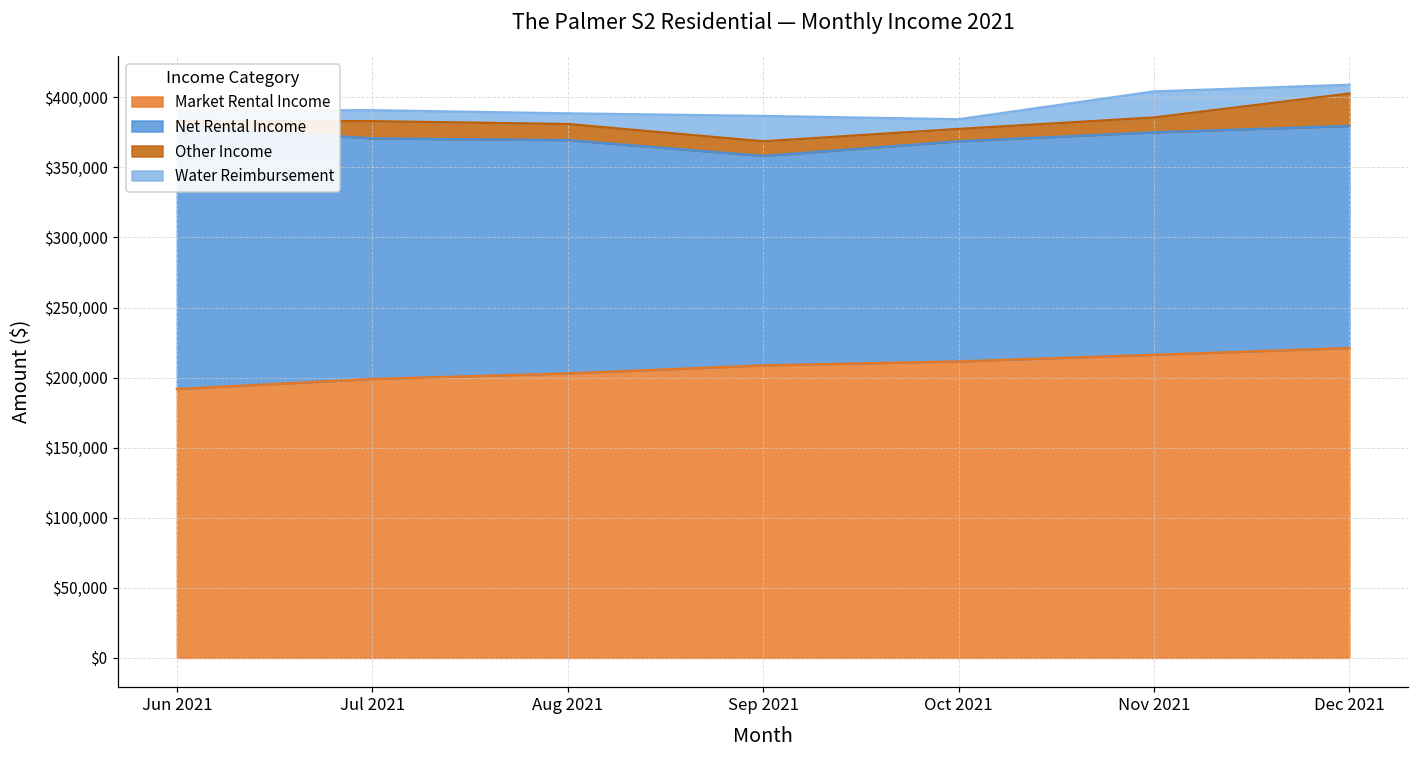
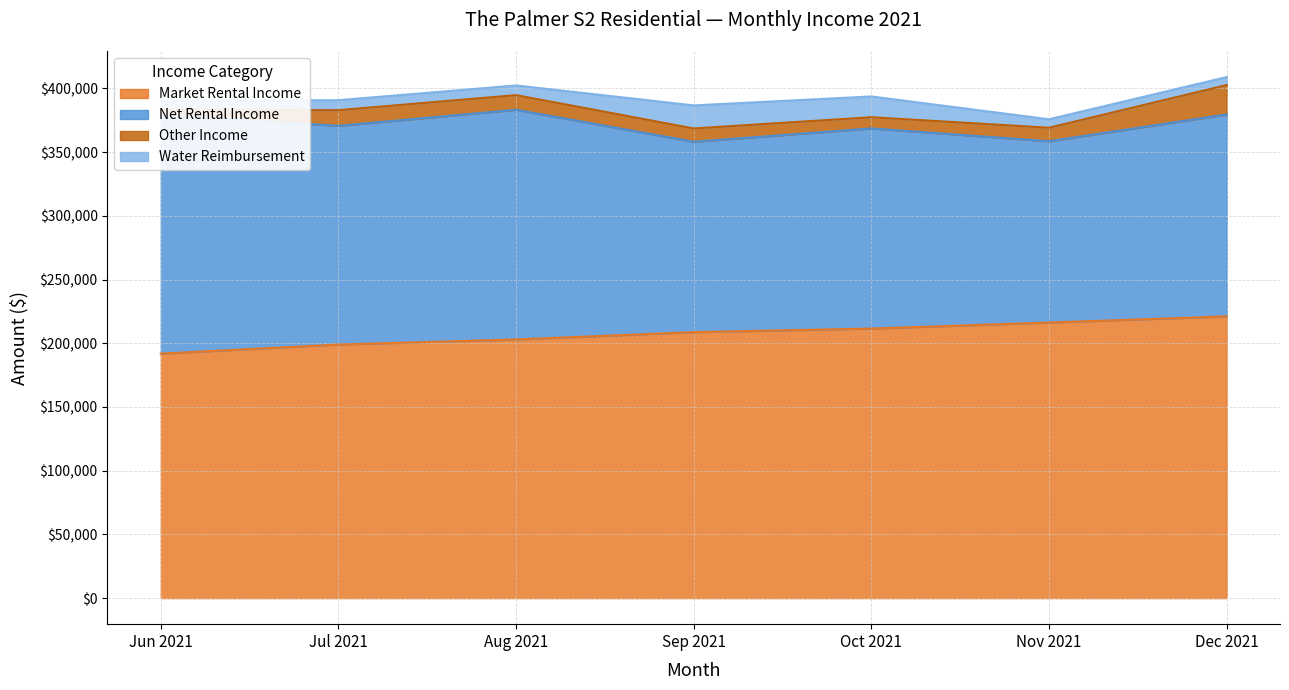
Net Rental Income, Aug 2021: $166,000 -> $180,000
Water Reimbursement, Oct 2021: $7,000 -> $16,000
Net Rental Income, Nov 2021: $159,000 -> $142,000
Water Reimbursement, Nov 2021: $19,000 -> $7,000
